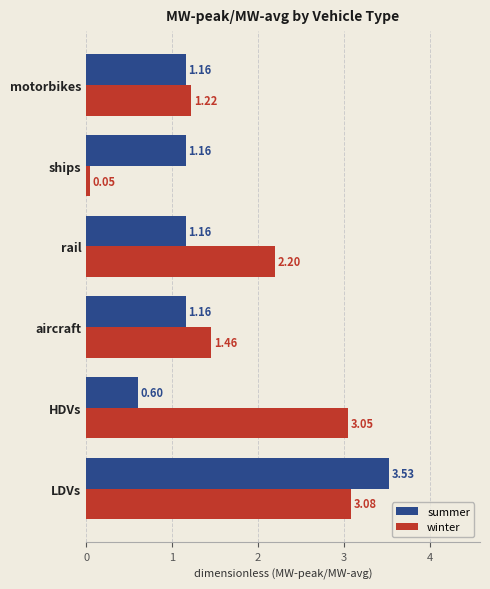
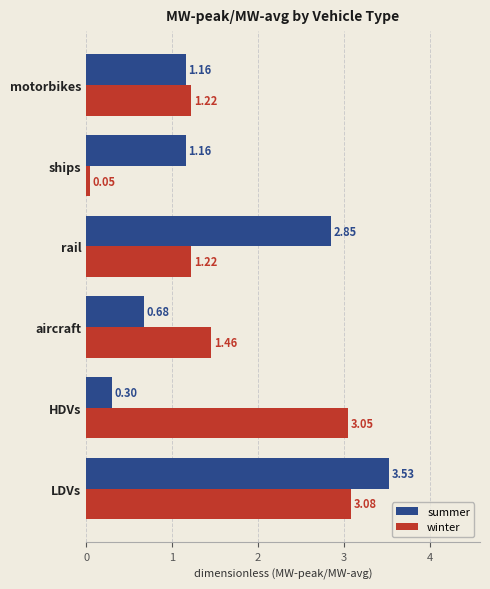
summer, rail: 1.16 -> 2.85
winter, rail: 2.20 -> 1.22
summer, aircraft: 1.16 -> 0.68
summer, HDVs: 0.60 -> 0.30
